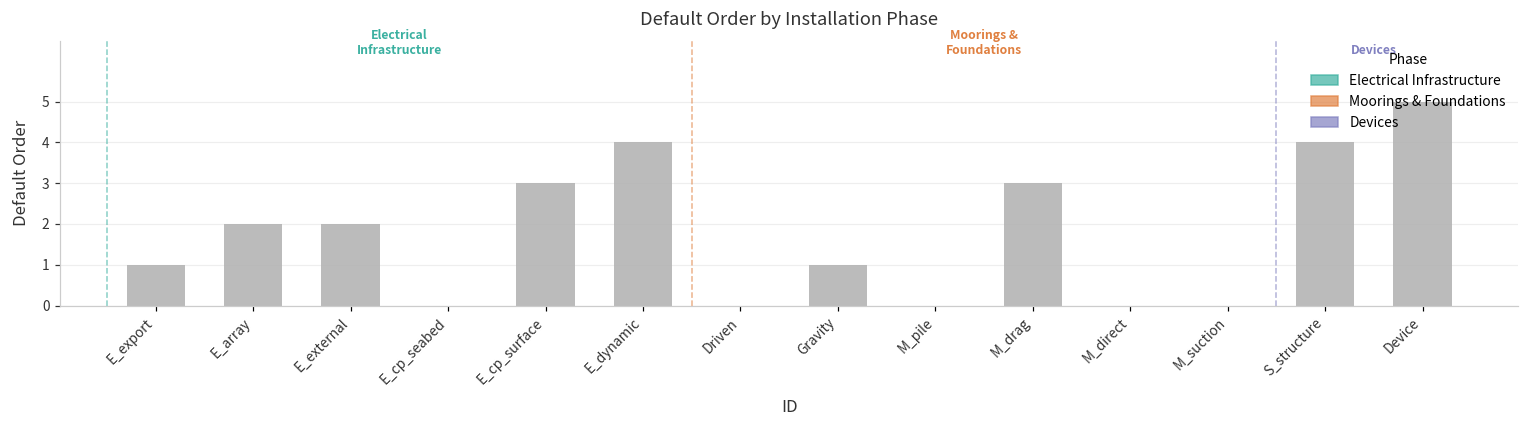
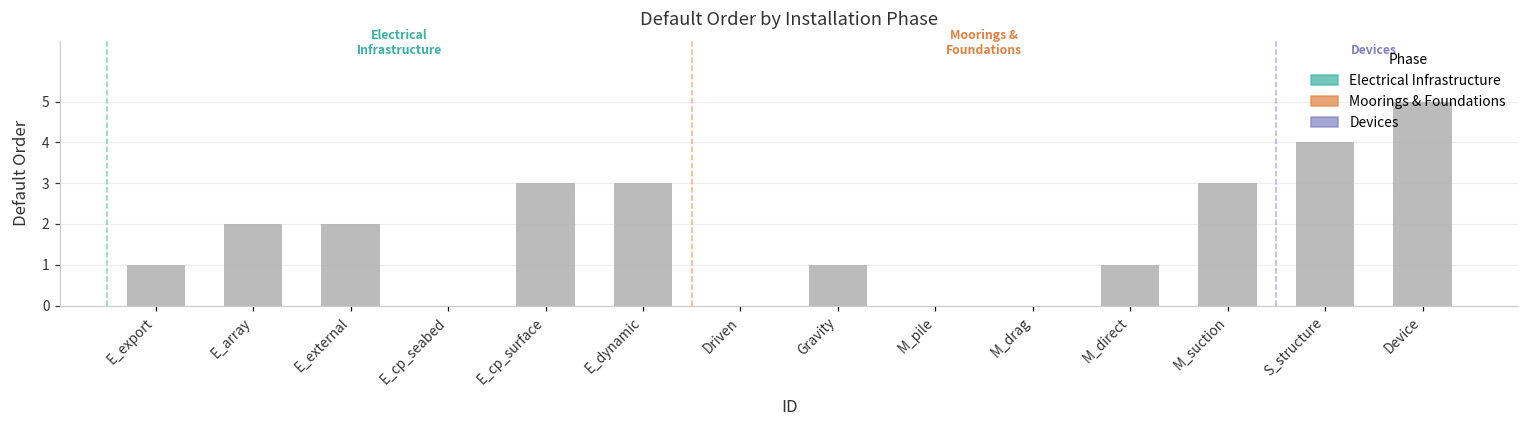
E_dynamic: 4 -> 3
M_drag: 3 -> 0
M_direct: 0 -> 1
M_suction: 0 -> 3
